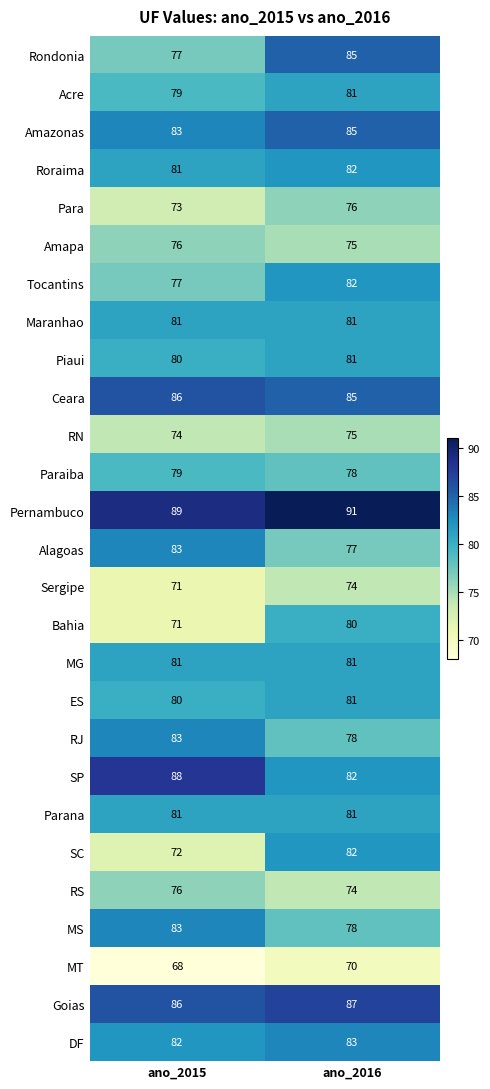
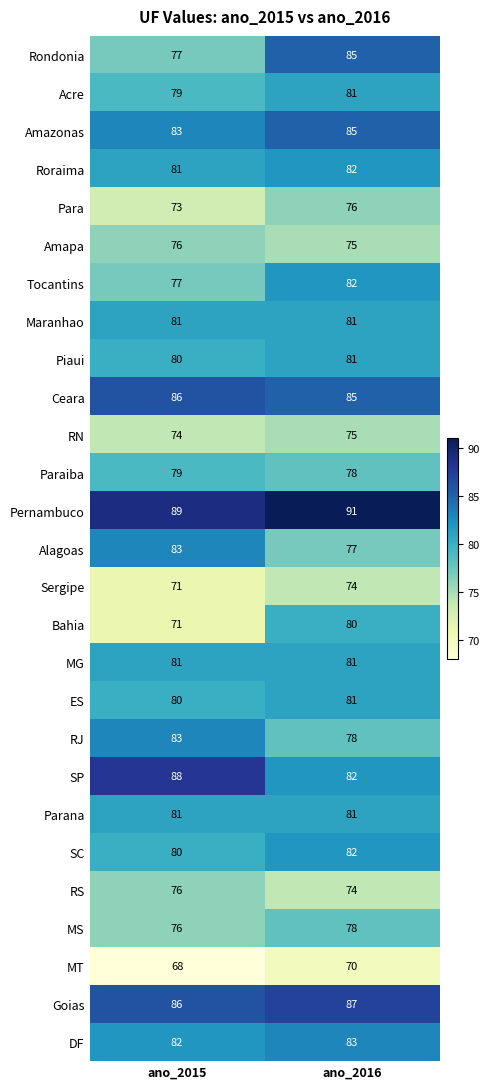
SC, ano_2015: 72 -> 80
MS, ano_2015: 83 -> 76
